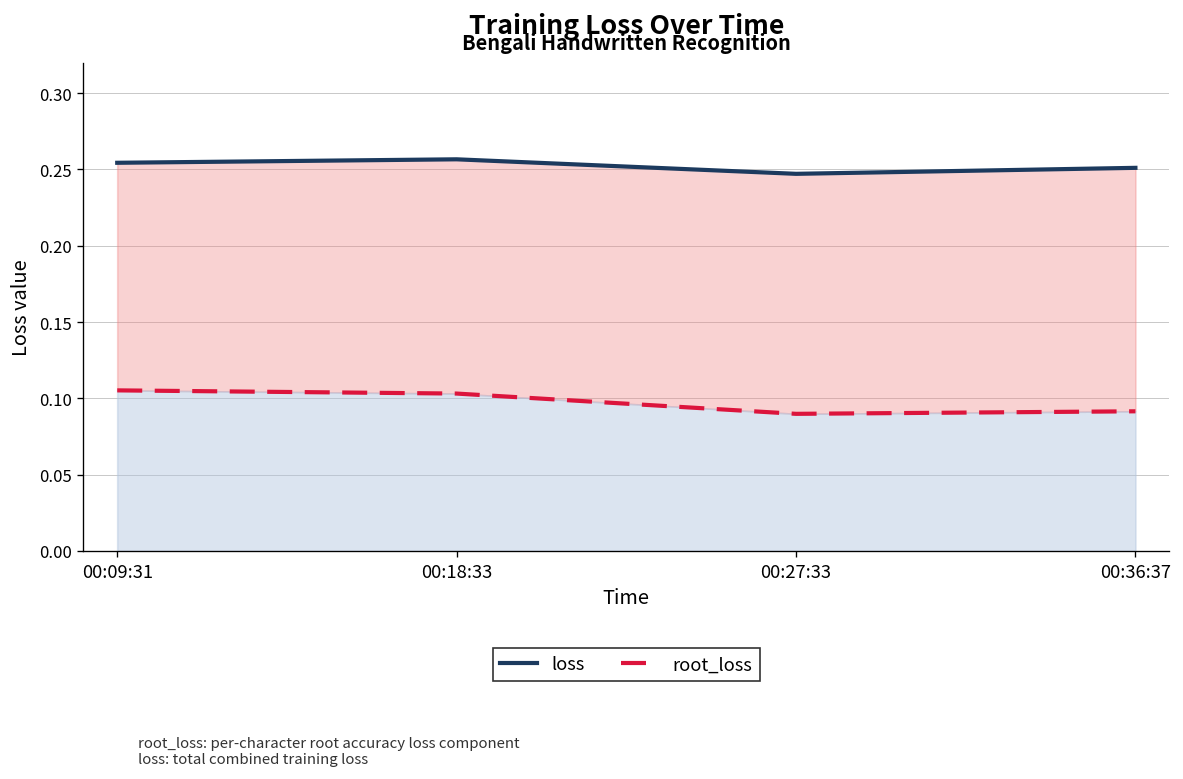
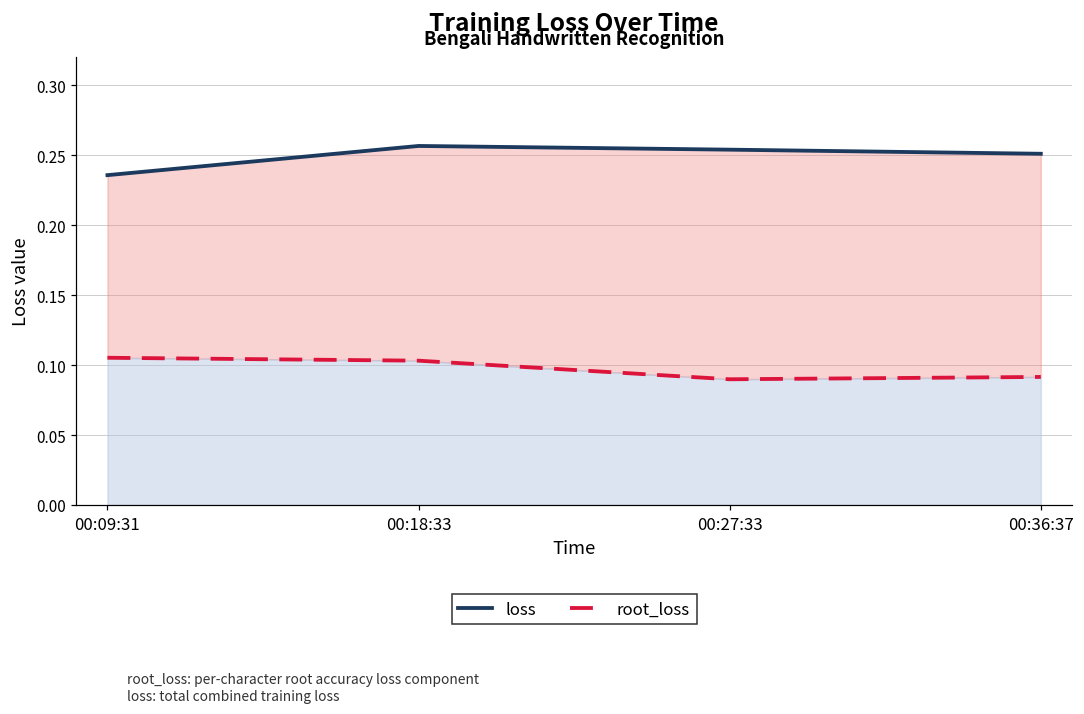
loss, 00:09:31: 0.254 -> 0.236
loss, 00:27:33: 0.247 -> 0.254
